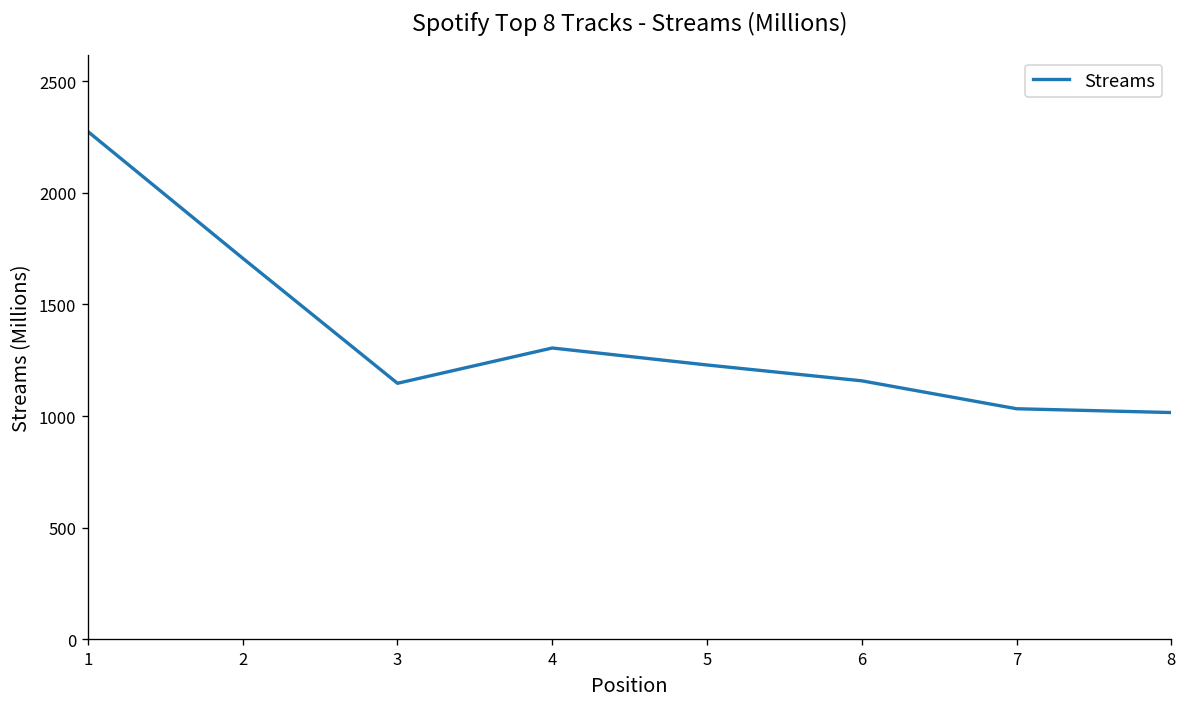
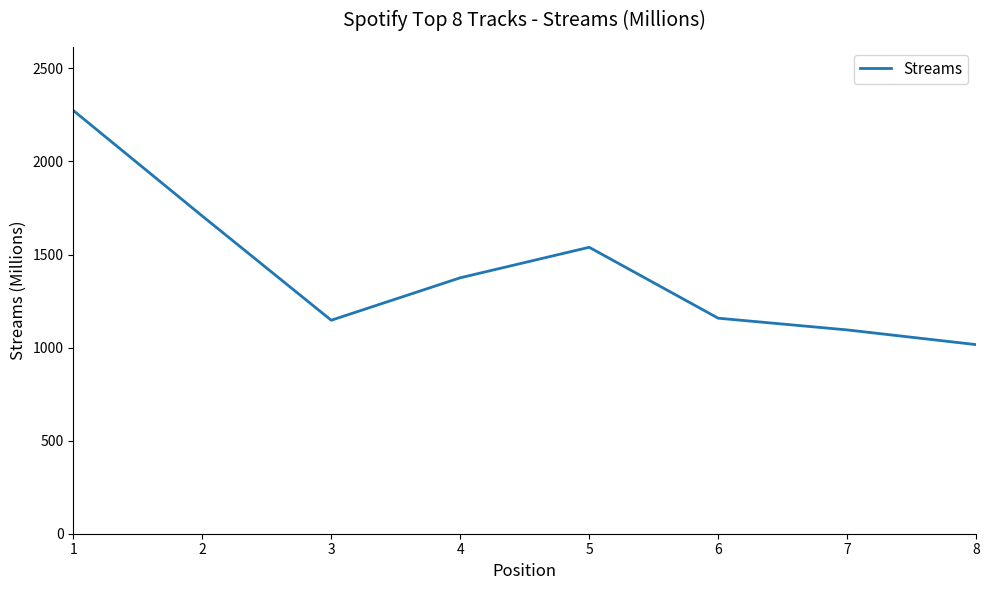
4: 1310 -> 1380
5: 1230 -> 1540
7: 1030 -> 1100
